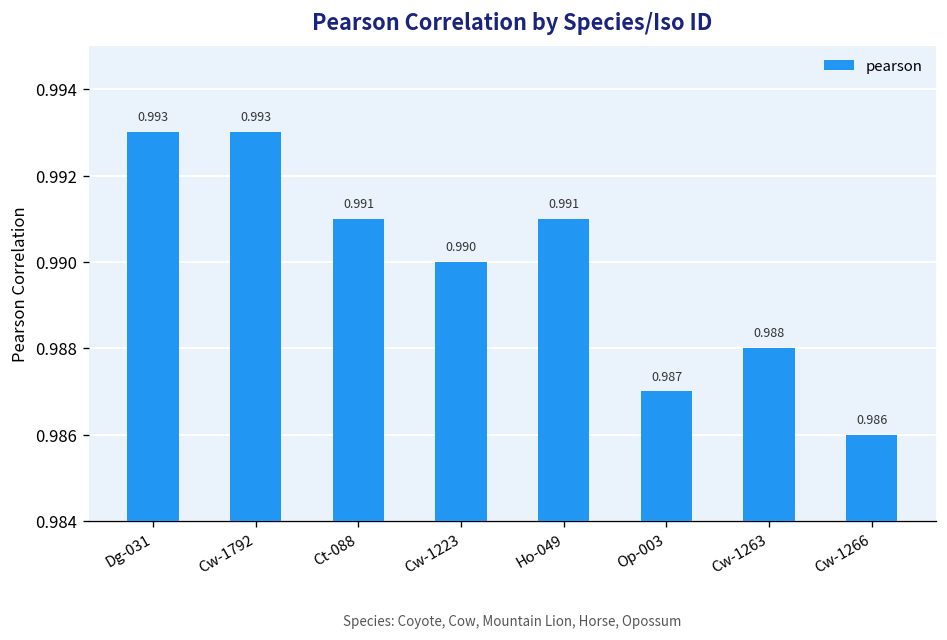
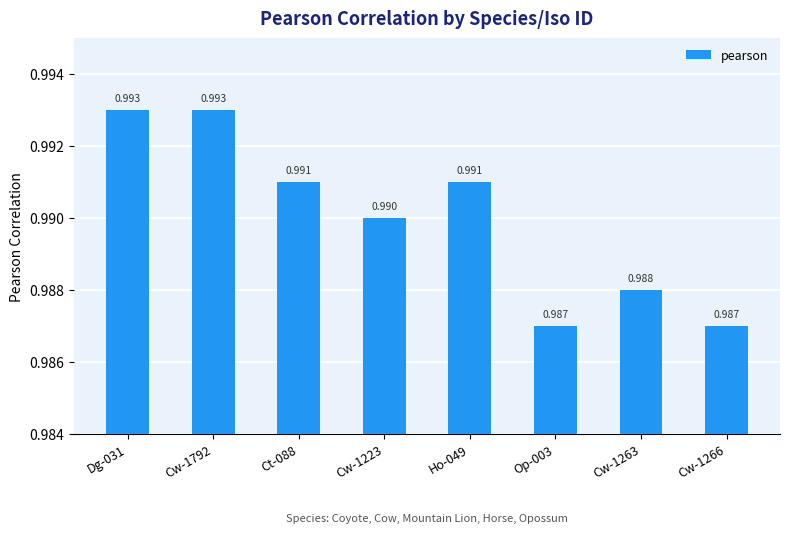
Cw-1266: 0.986 -> 0.987
